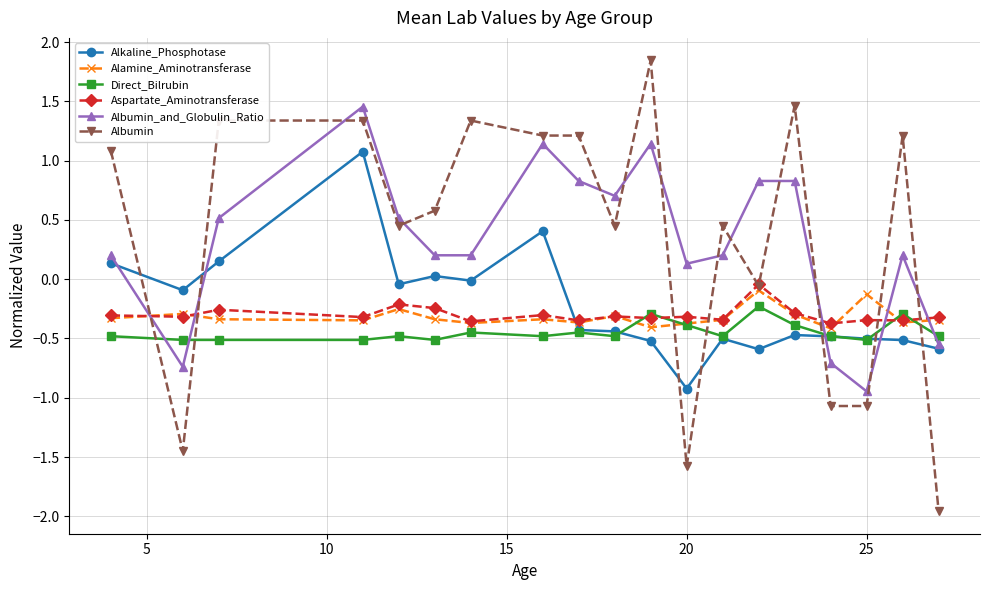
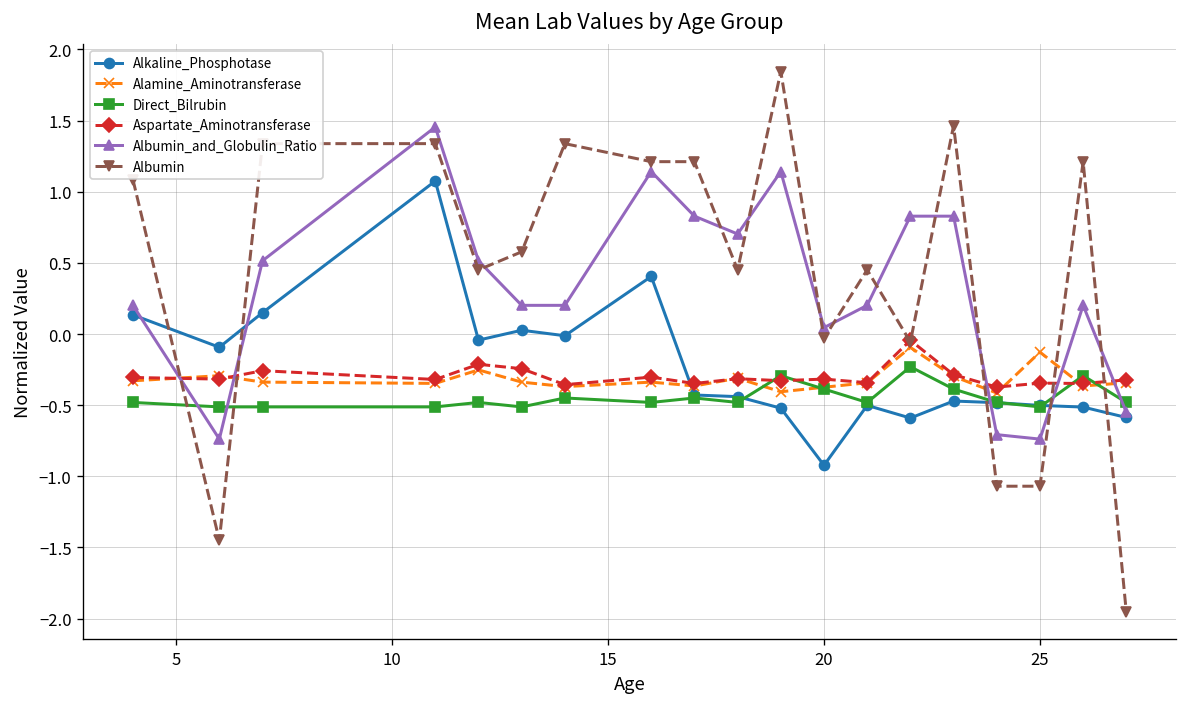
Albumin_and_Globulin_Ratio, 20: 0.13 -> 0.04
Albumin, 20: -1.58 -> -0.03
Albumin_and_Globulin_Ratio, 25: -0.95 -> -0.74
